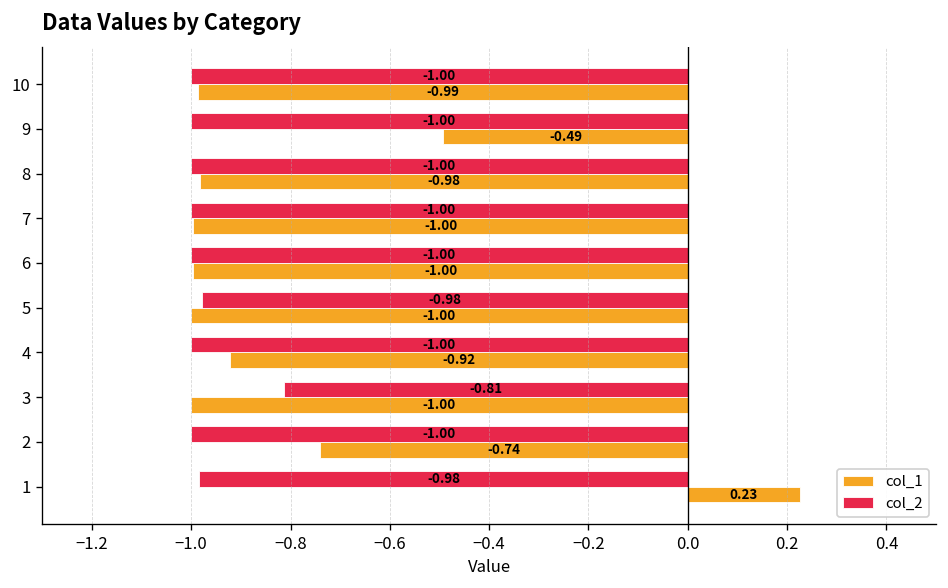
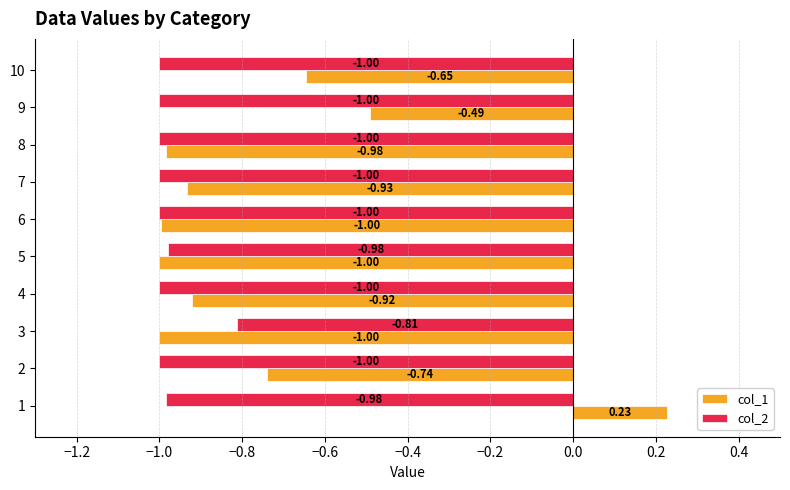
col_1, 10: -0.99 -> -0.65
col_1, 7: -1.00 -> -0.93
